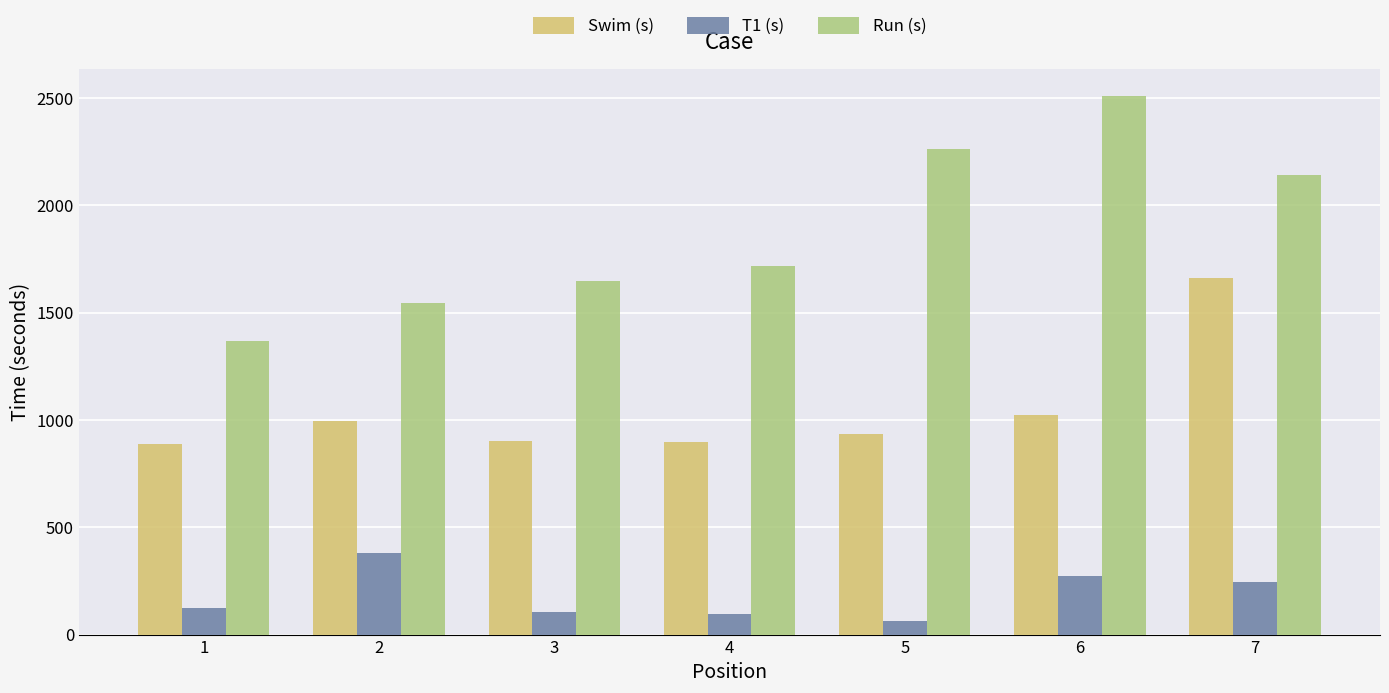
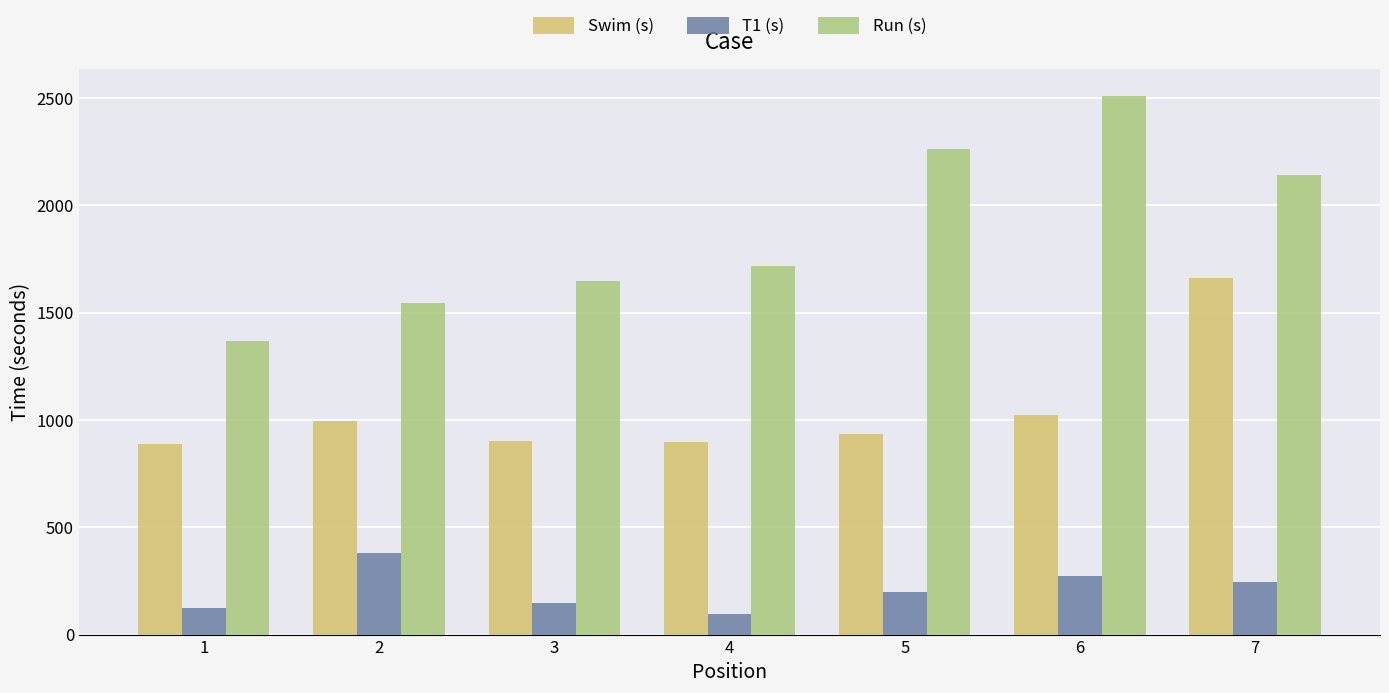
T1 (s), 3: 110 -> 150
T1 (s), 5: 70 -> 200
